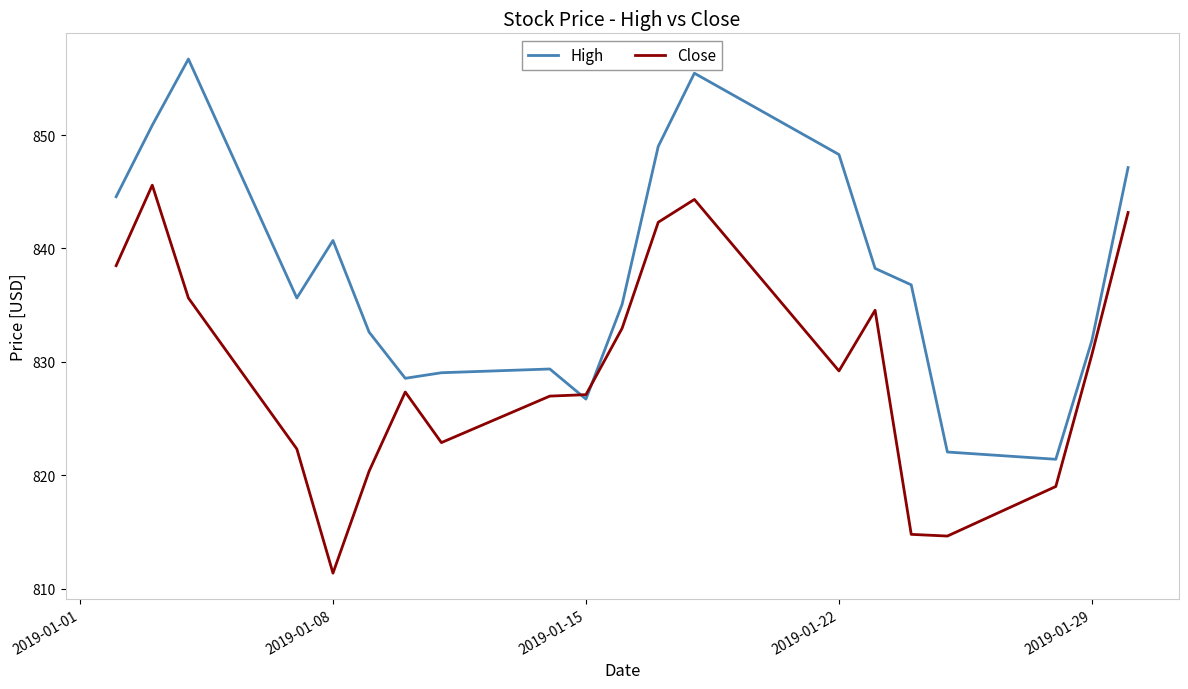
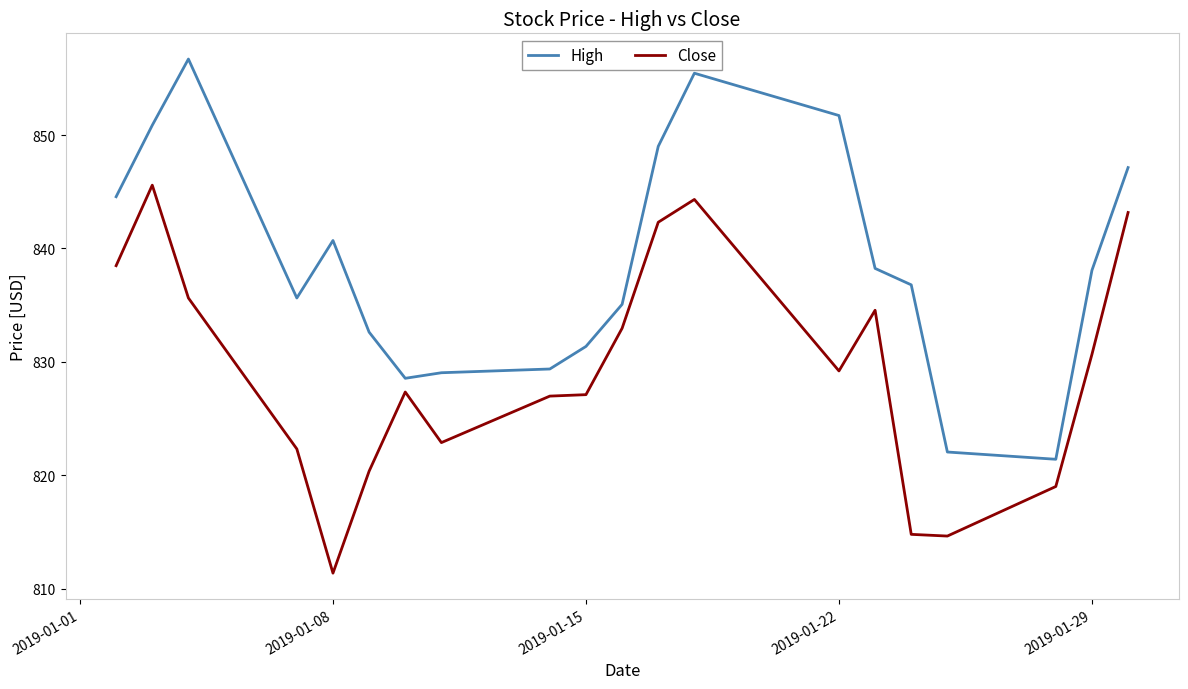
High, 2019-01-15: 826.7 -> 831.4
High, 2019-01-22: 848.3 -> 851.7
High, 2019-01-29: 831.9 -> 838.1
